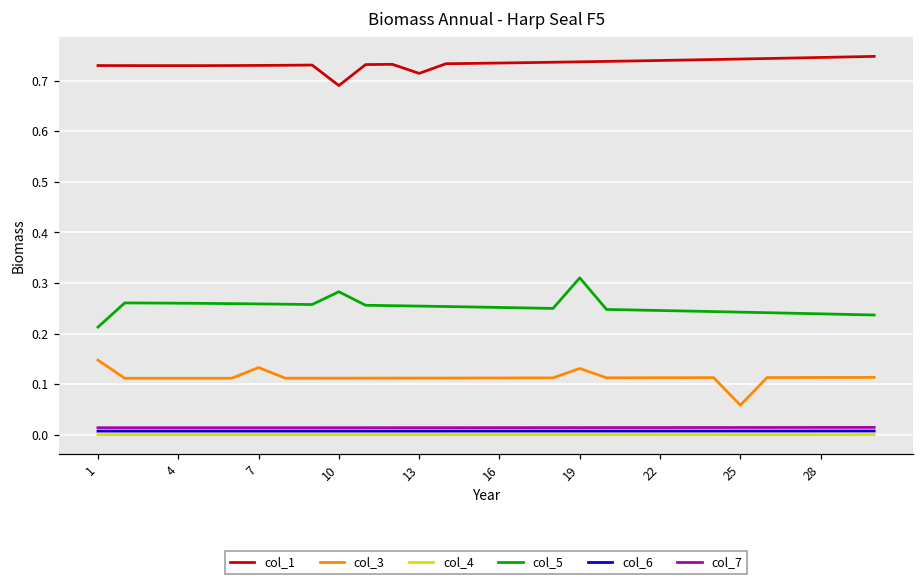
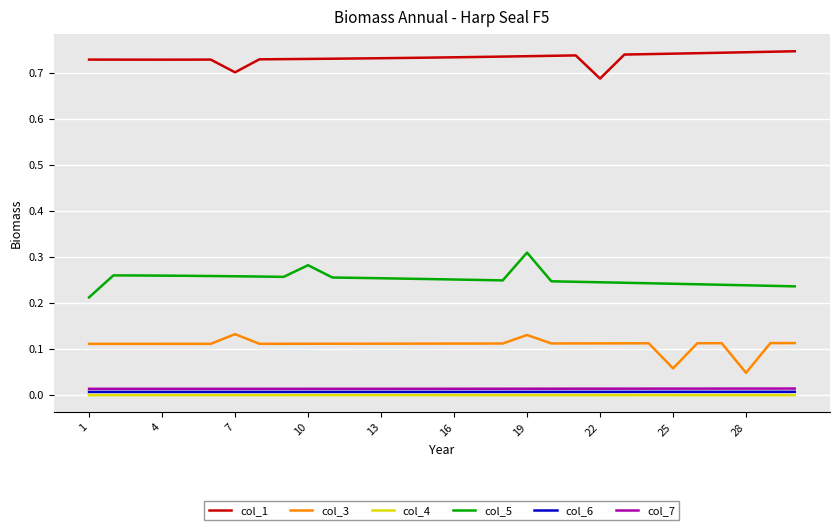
col_3, 1: 0.15 -> 0.11
col_1, 7: 0.73 -> 0.70
col_1, 10: 0.69 -> 0.73
col_1, 13: 0.71 -> 0.73
col_1, 22: 0.74 -> 0.69
col_3, 28: 0.11 -> 0.05
